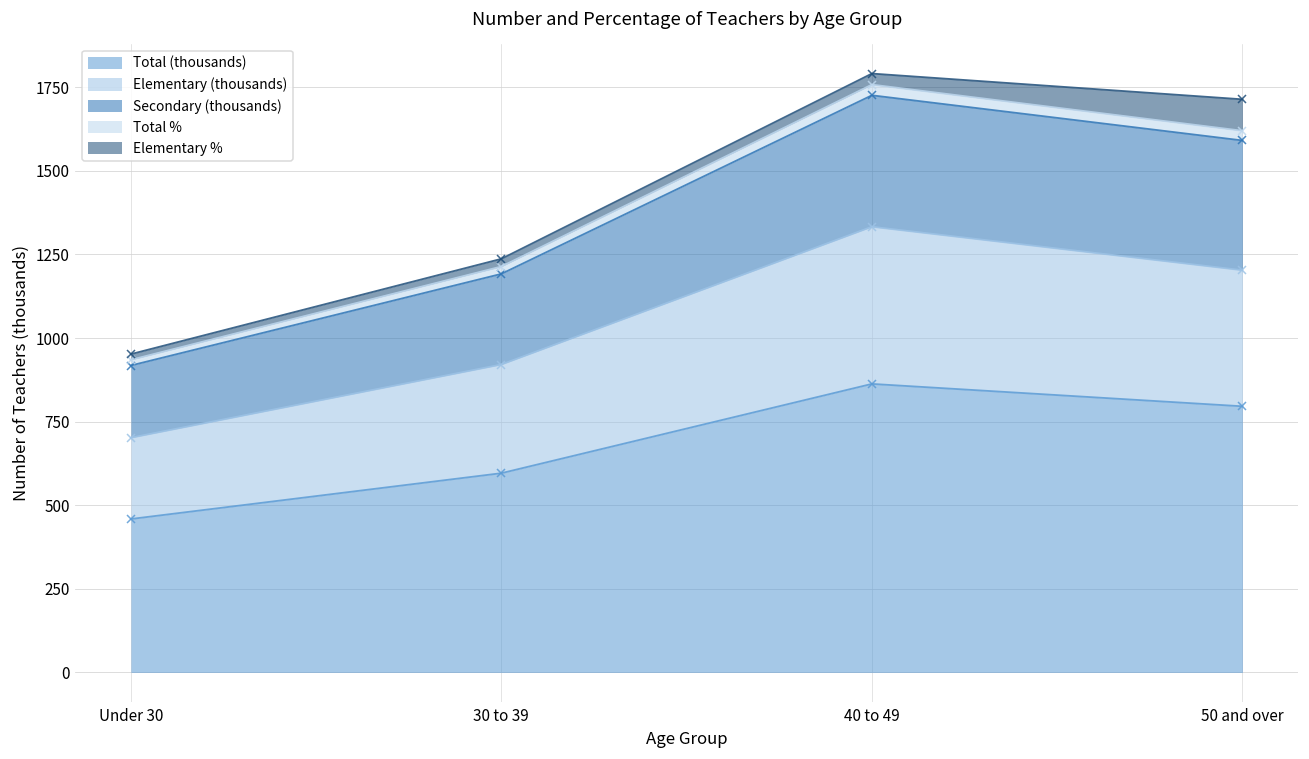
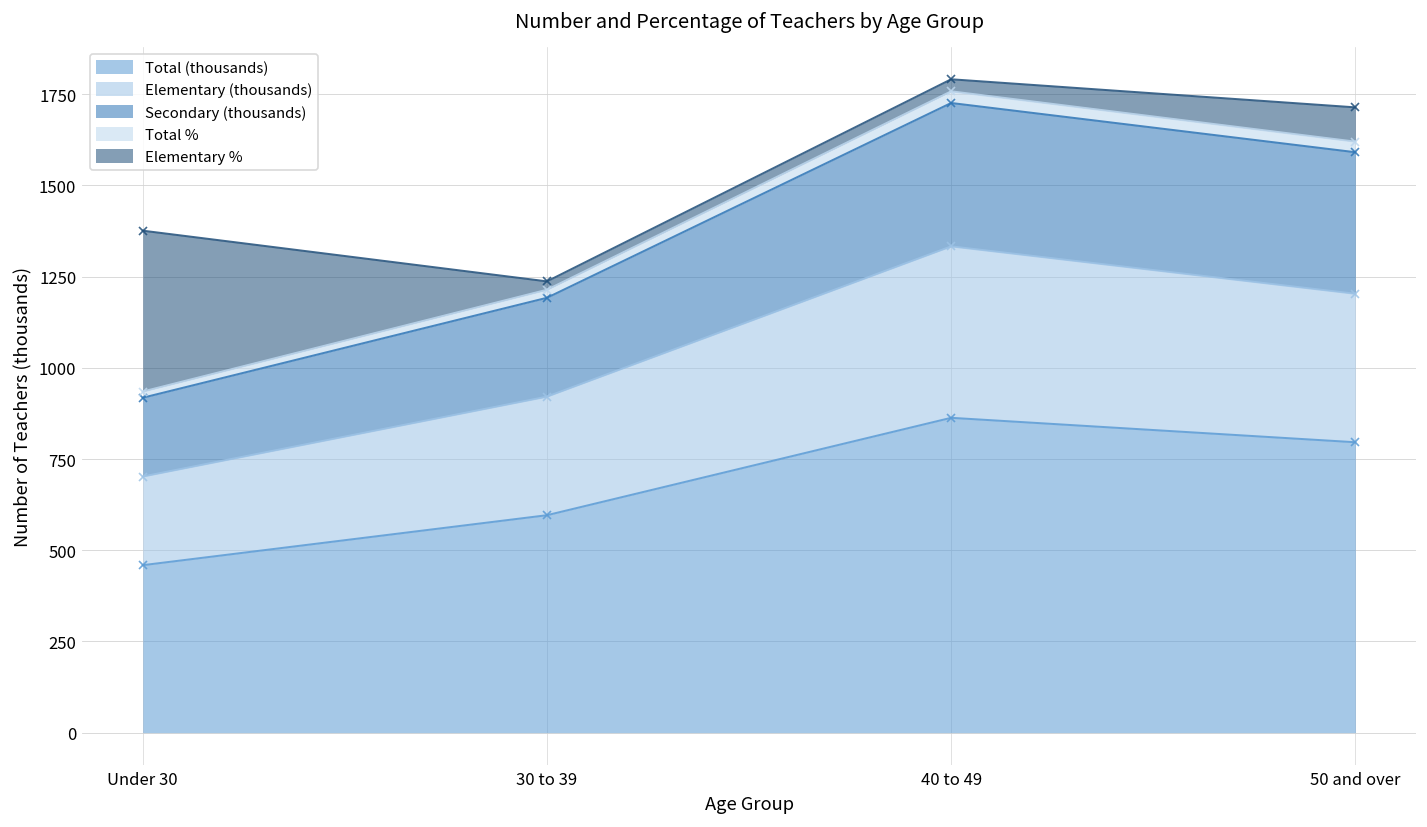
Elementary %, Under 30: 20 -> 440
